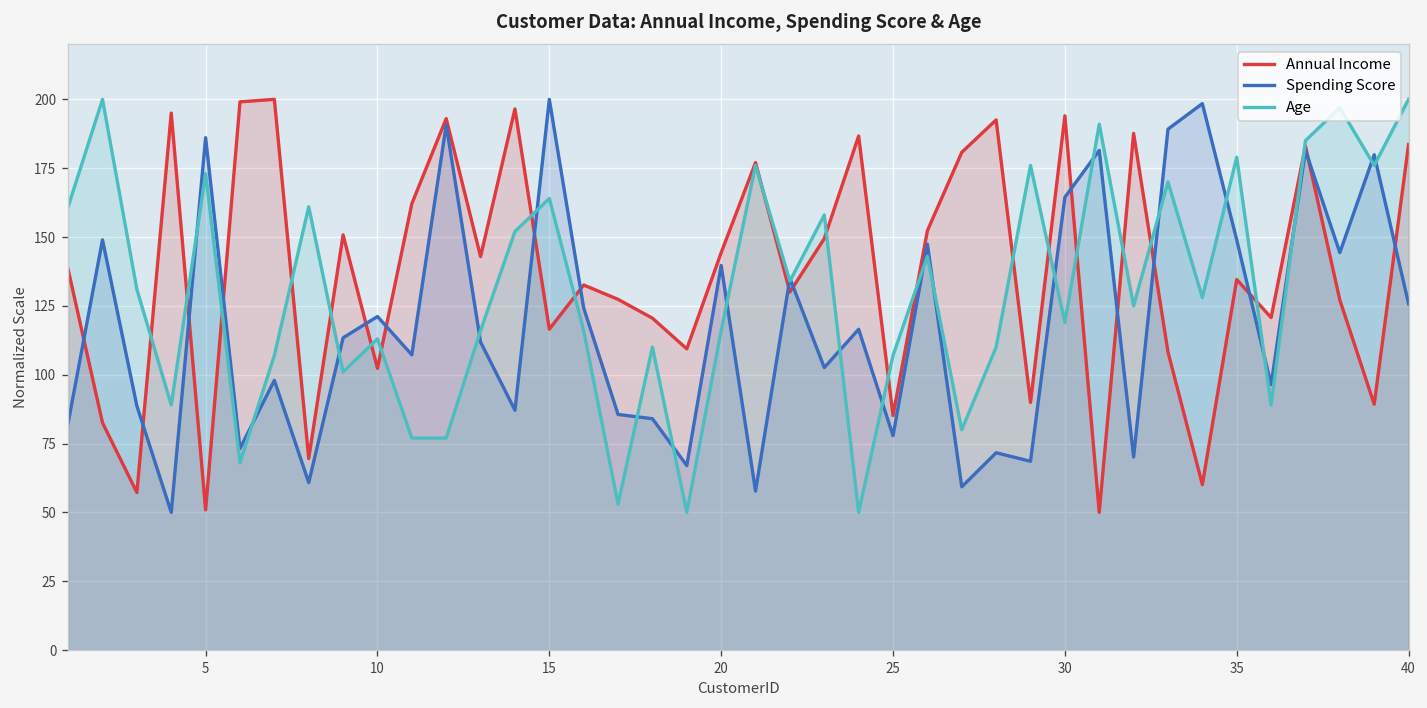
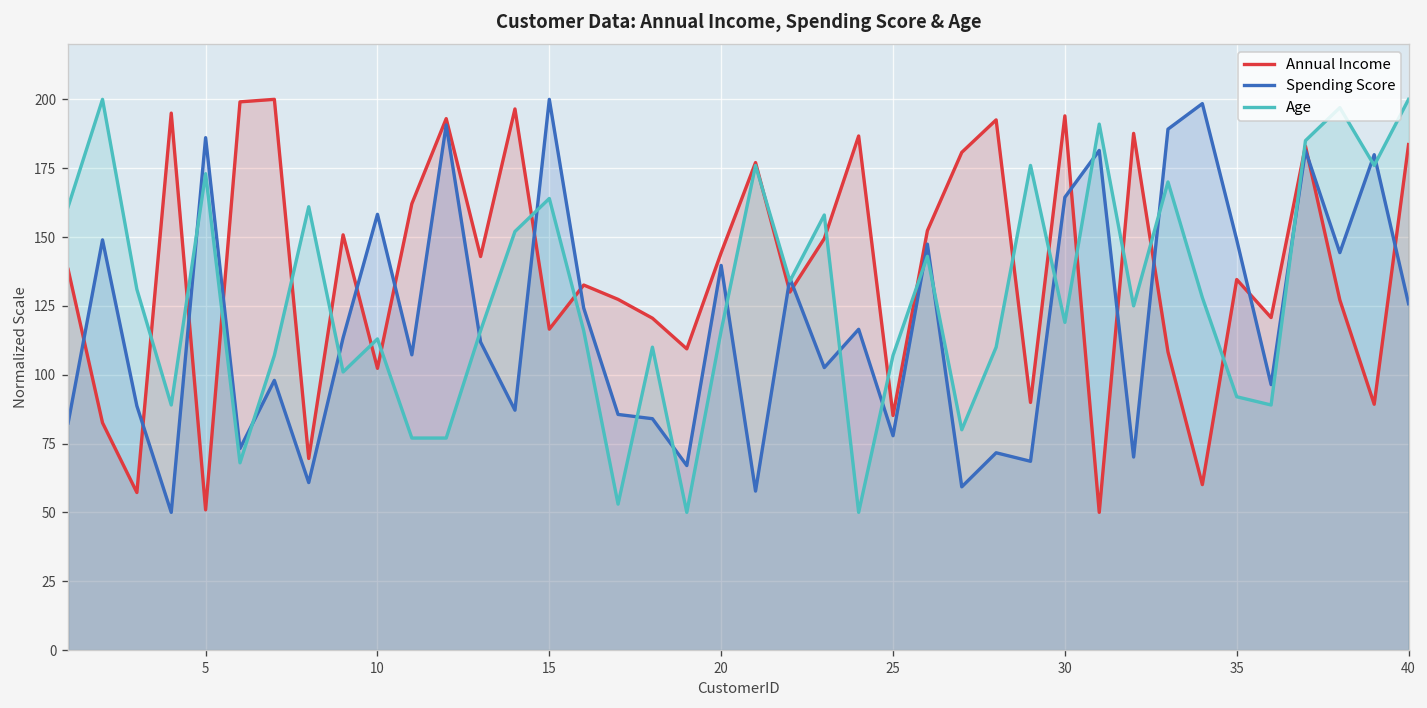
Spending Score, 10: 121 -> 158
Age, 35: 179 -> 92
